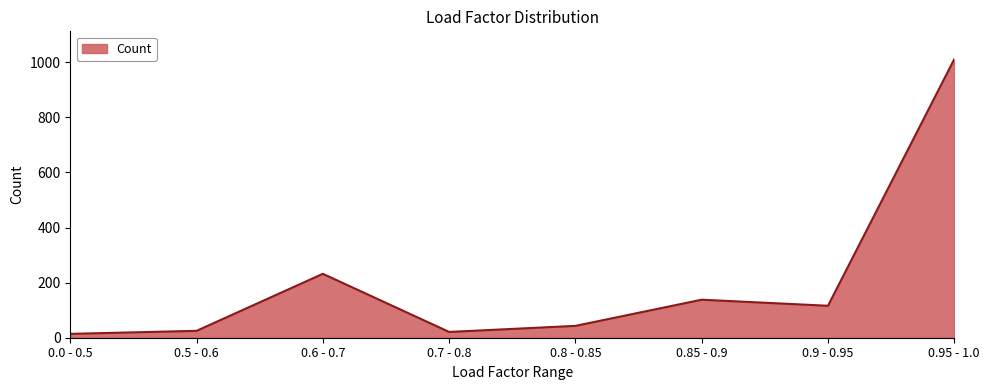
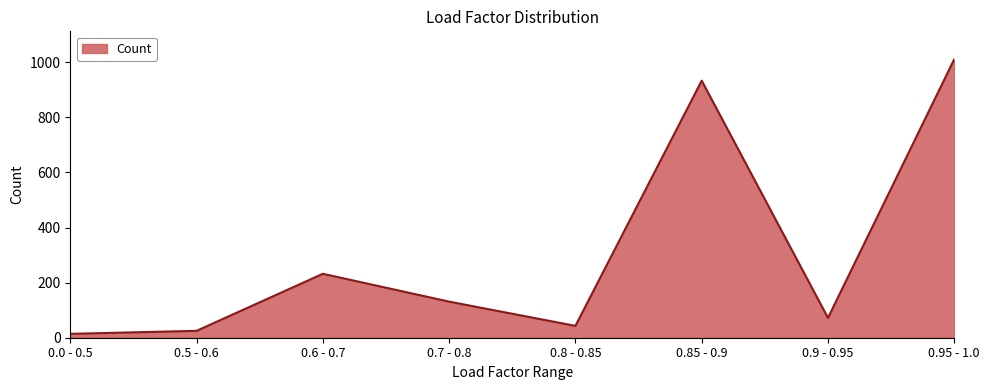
0.7 - 0.8: 20 -> 130
0.85 - 0.9: 140 -> 930
0.9 - 0.95: 120 -> 70
